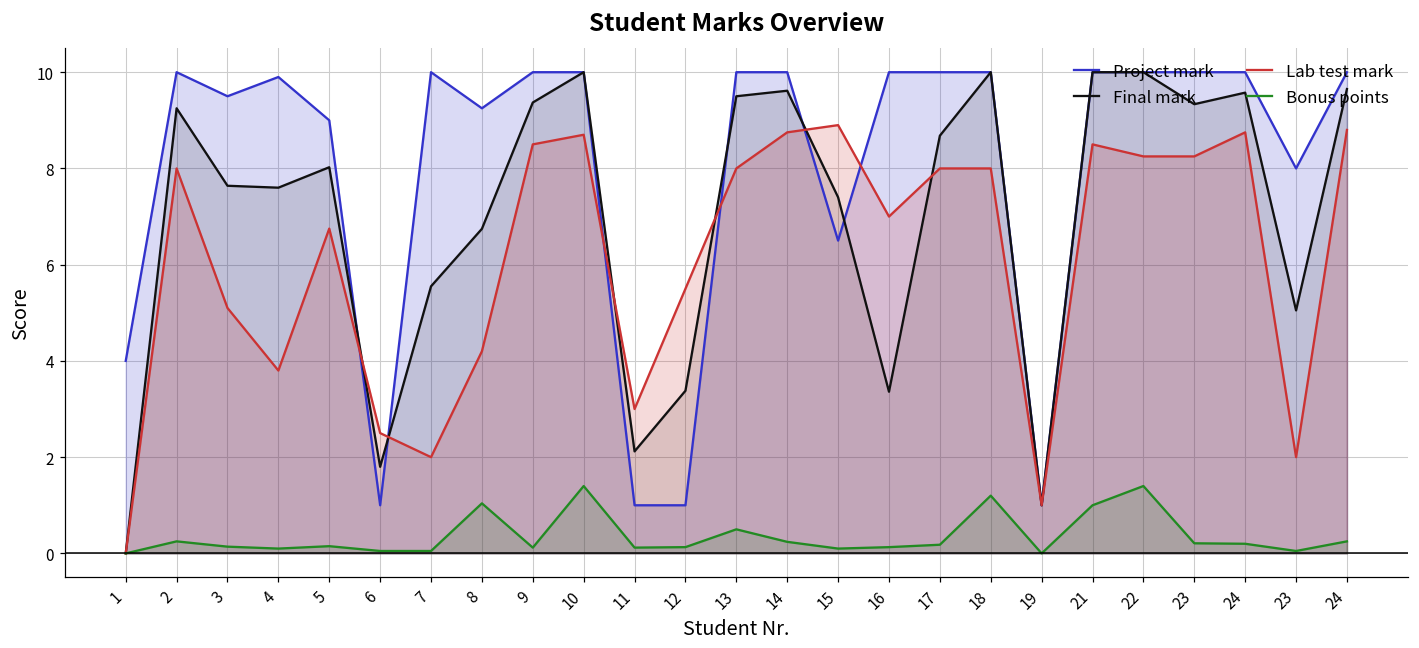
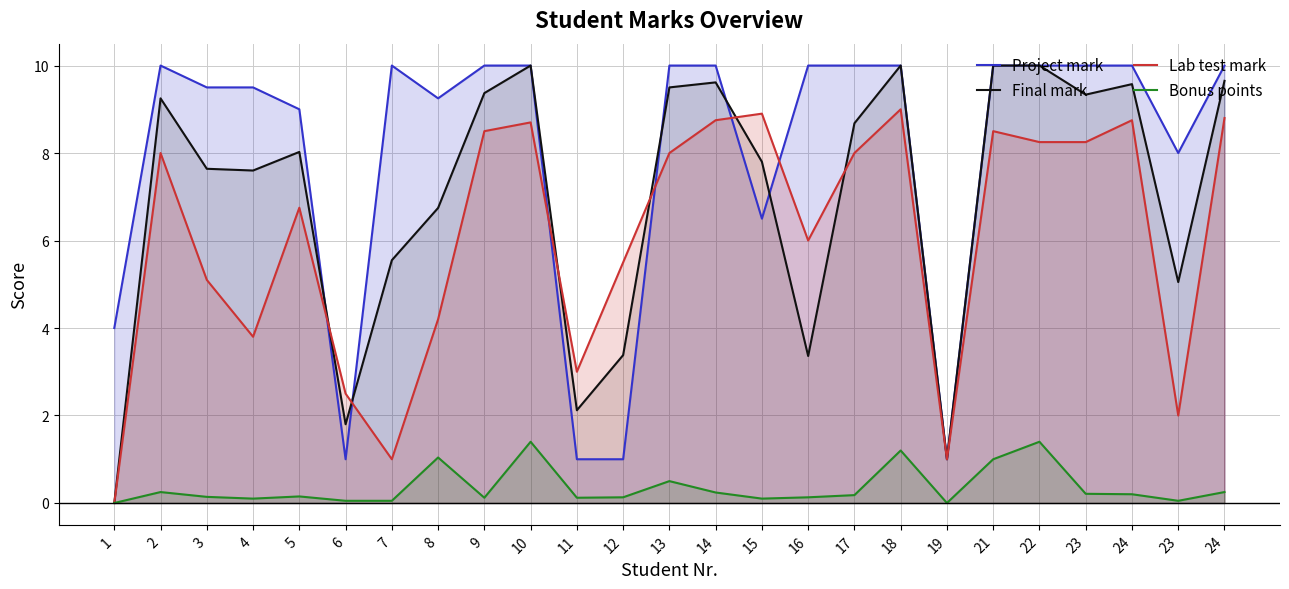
Project mark, 4: 9.9 -> 9.5
Lab test mark, 7: 2 -> 1
Final mark, 15: 7.4 -> 7.8
Lab test mark, 16: 7 -> 6
Lab test mark, 18: 8 -> 9
